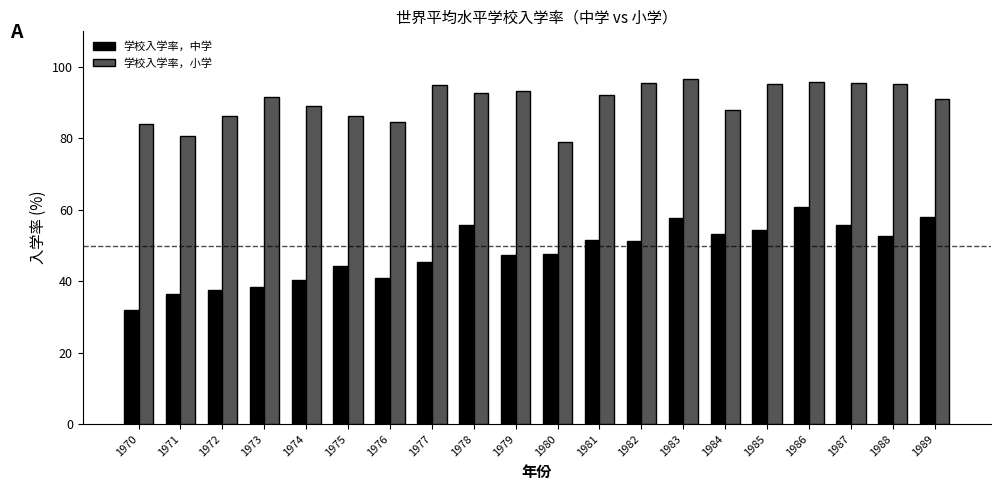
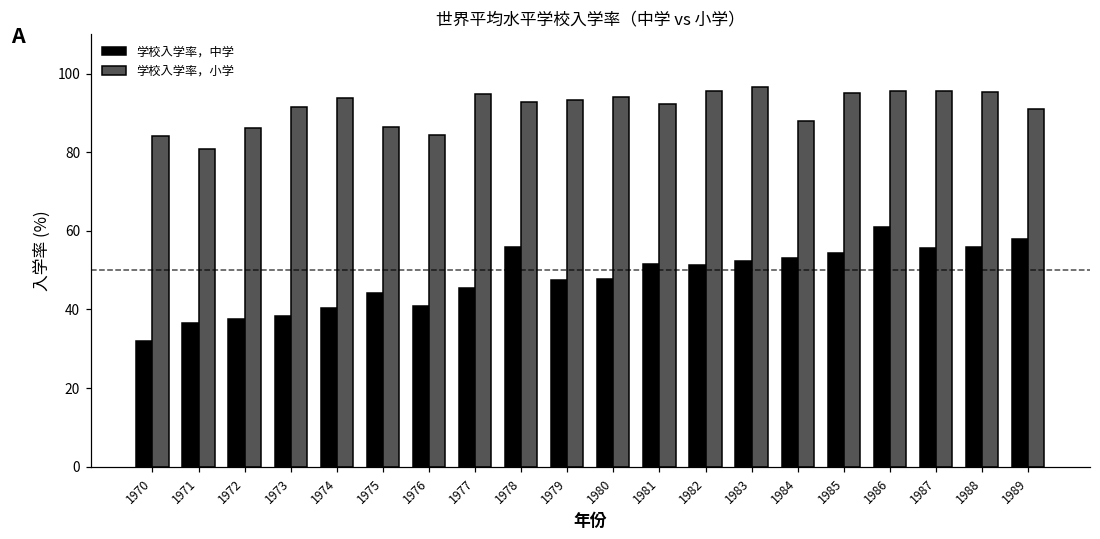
学校入学率，小学, 1974: 89 -> 94
学校入学率，小学, 1980: 79 -> 94
学校入学率，中学, 1983: 58 -> 52
学校入学率，中学, 1988: 53 -> 56
